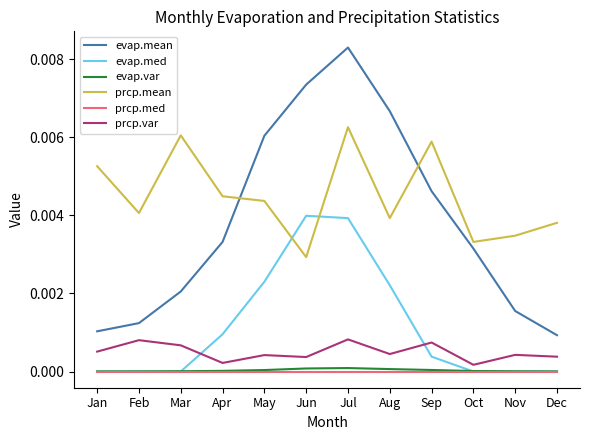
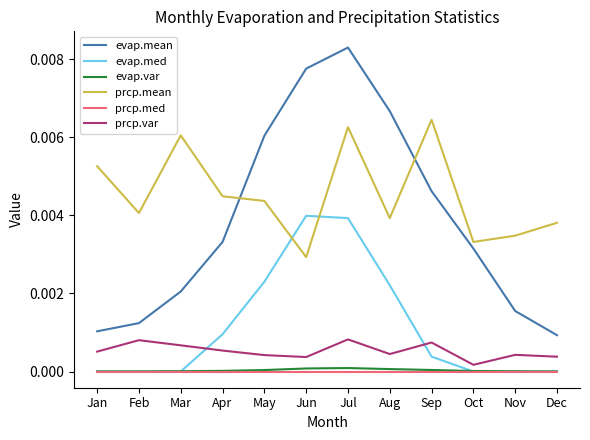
prcp.var, Apr: 0.0002 -> 0.0005
evap.mean, Jun: 0.0074 -> 0.0078
prcp.mean, Sep: 0.0059 -> 0.0065
